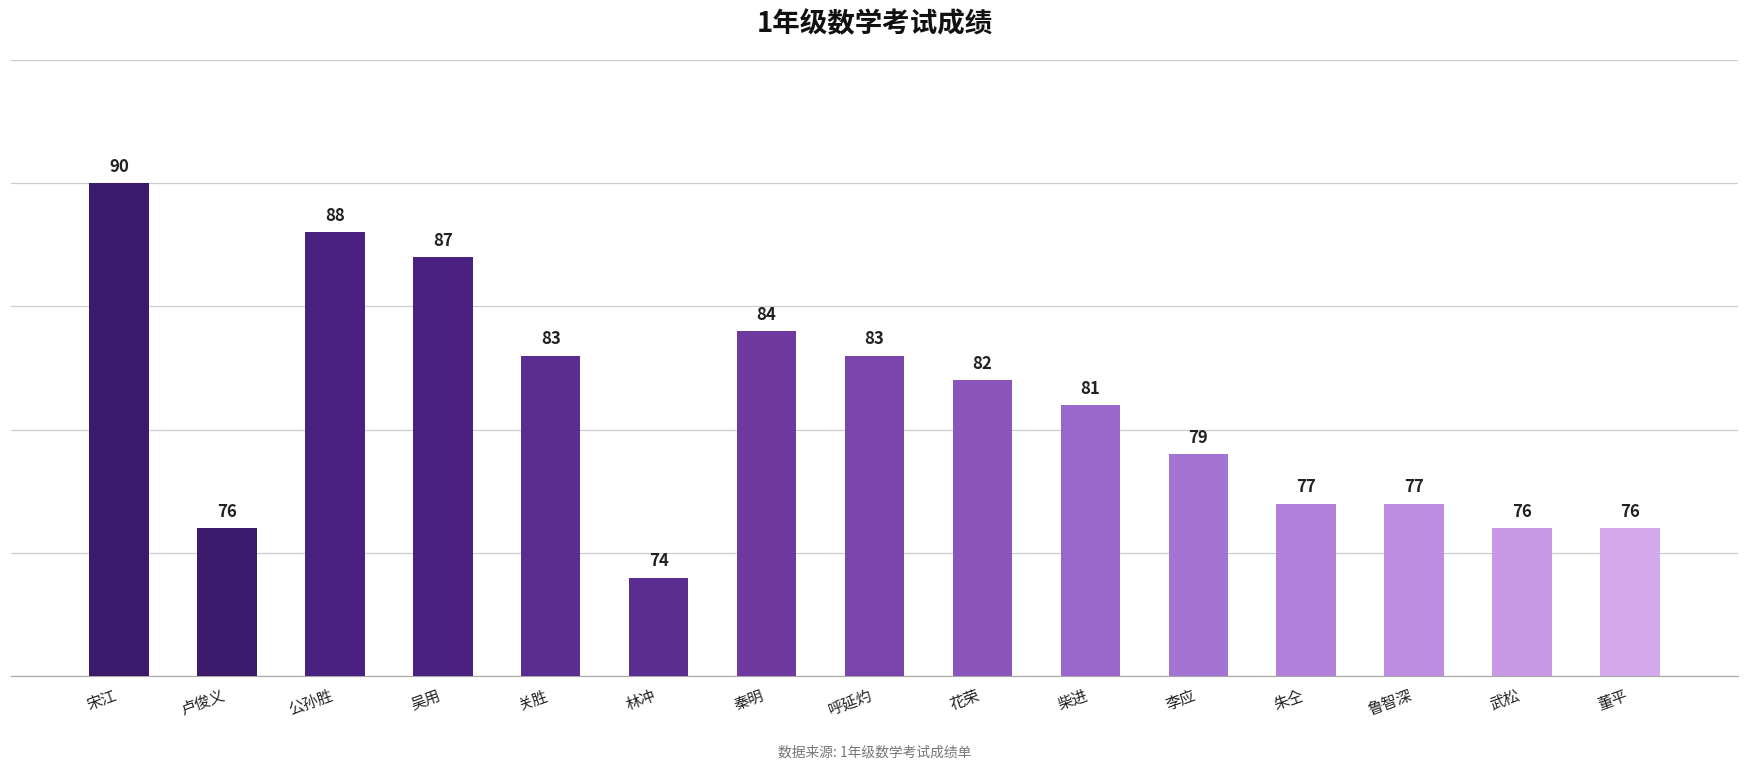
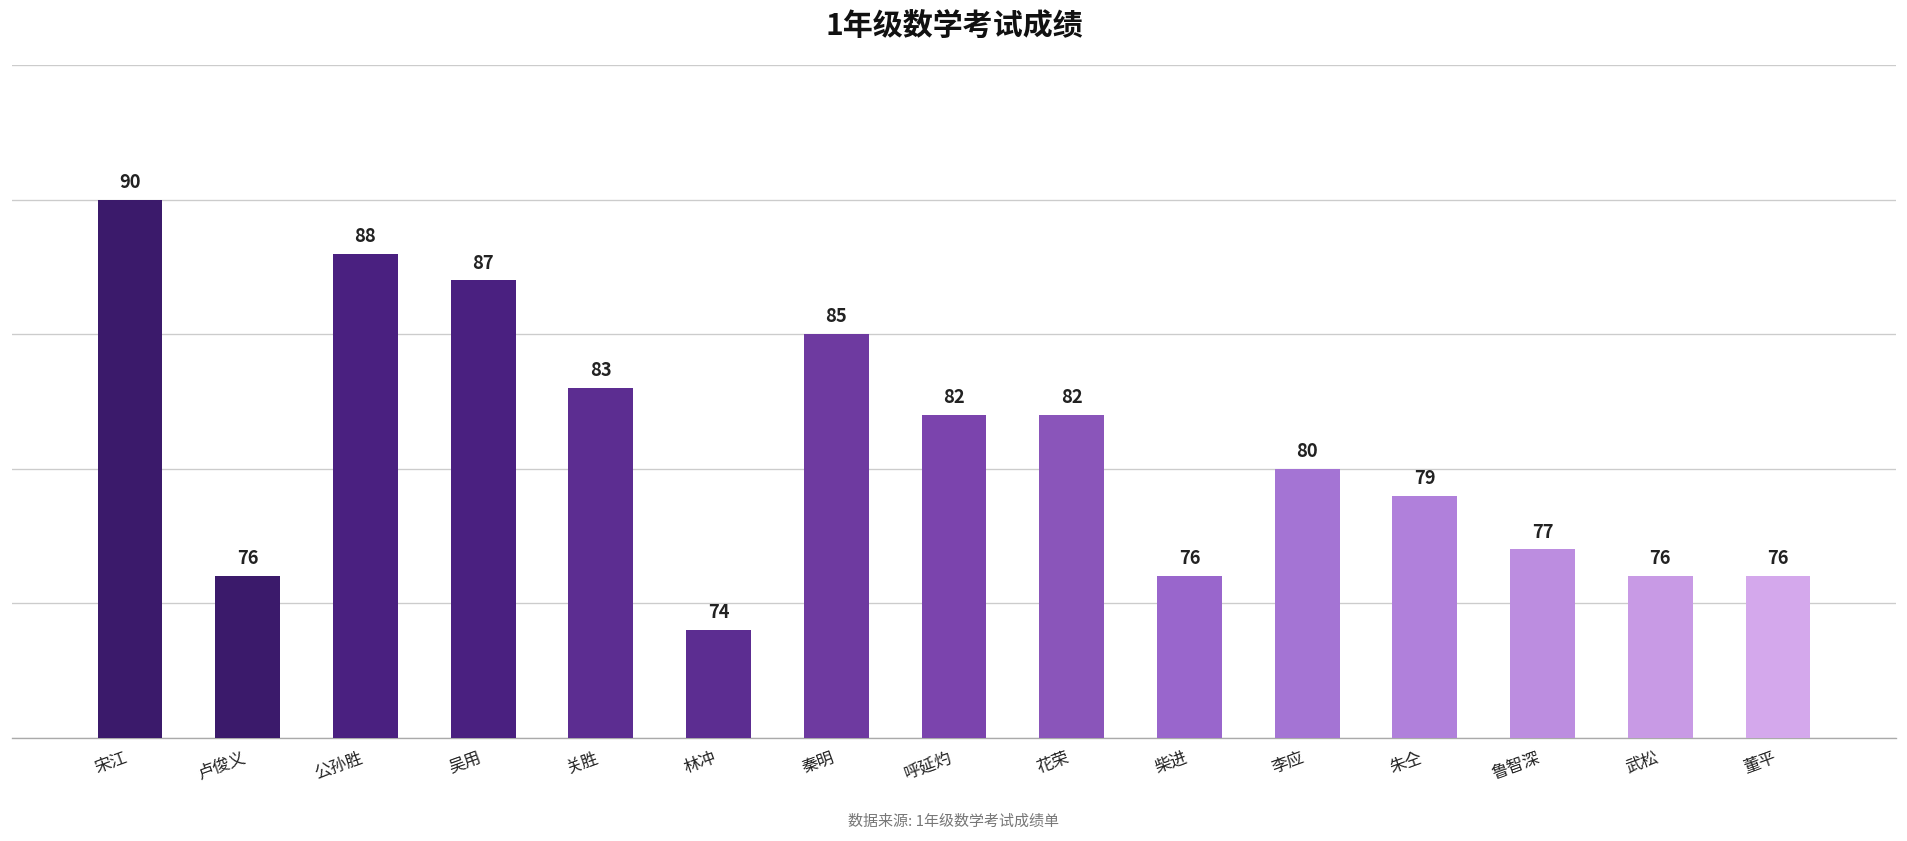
秦明: 84 -> 85
呼延灼: 83 -> 82
柴进: 81 -> 76
李应: 79 -> 80
朱仝: 77 -> 79
